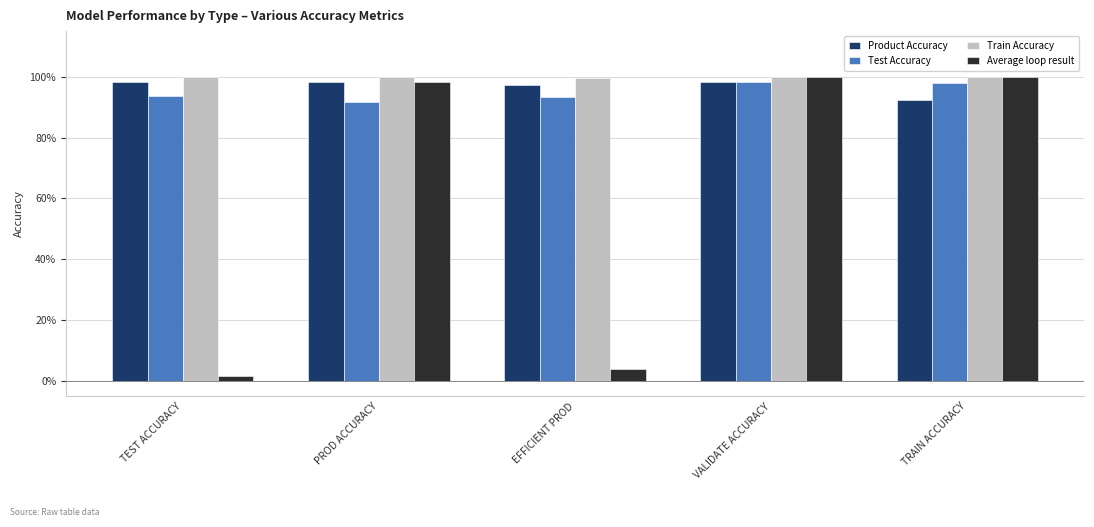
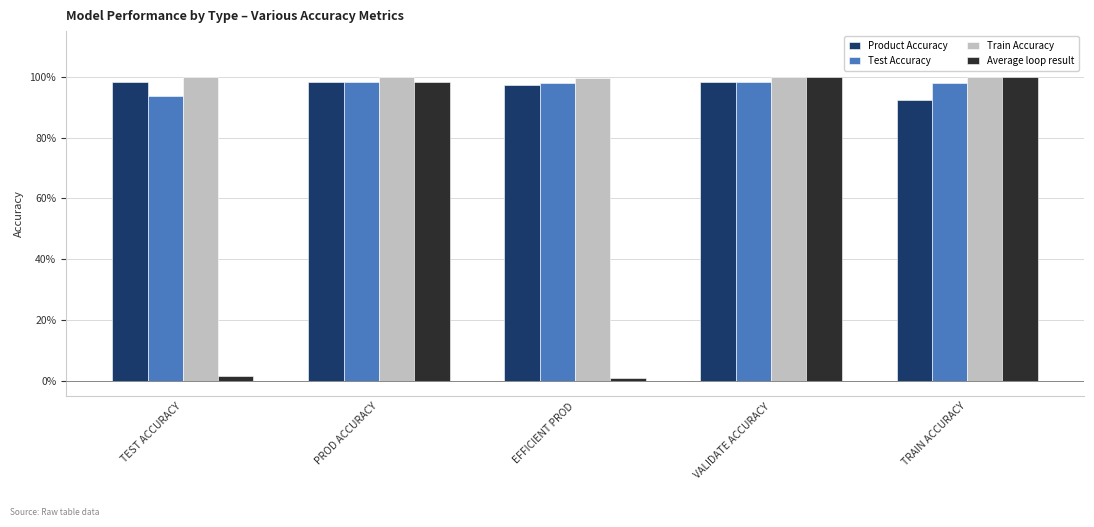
Test Accuracy, PROD ACCURACY: 92% -> 98%
Test Accuracy, EFFICIENT PROD: 93% -> 98%
Average loop result, EFFICIENT PROD: 4% -> 1%
